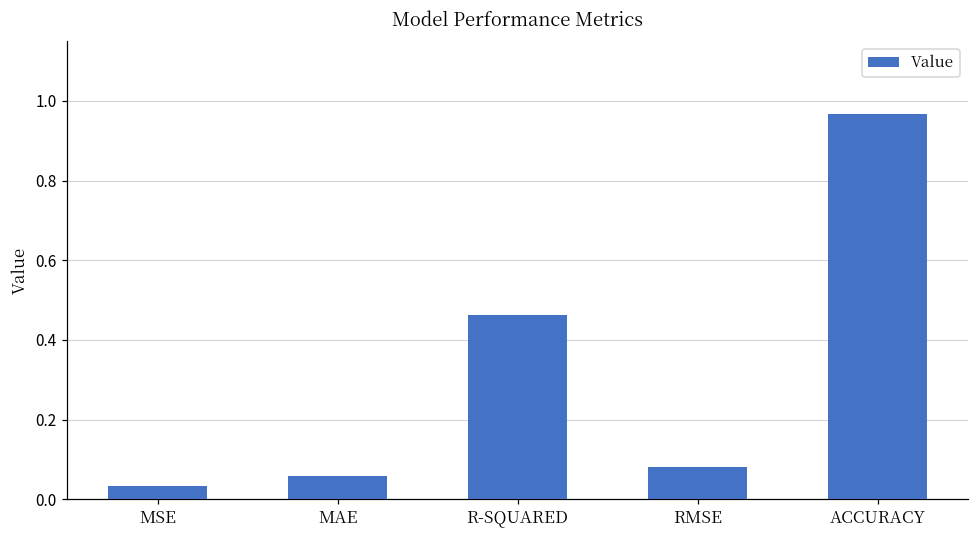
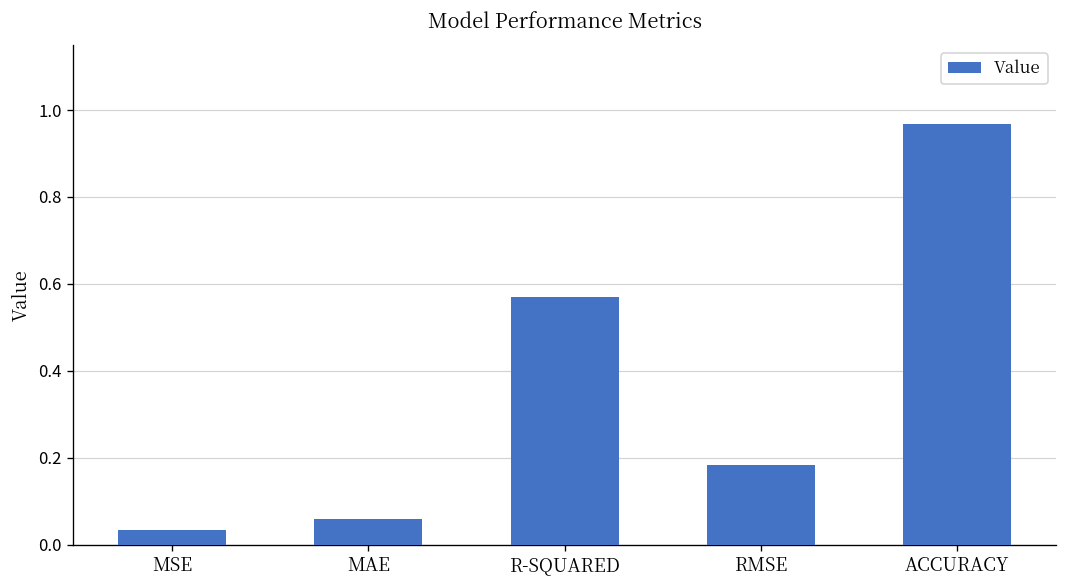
R-SQUARED: 0.46 -> 0.57
RMSE: 0.08 -> 0.18
